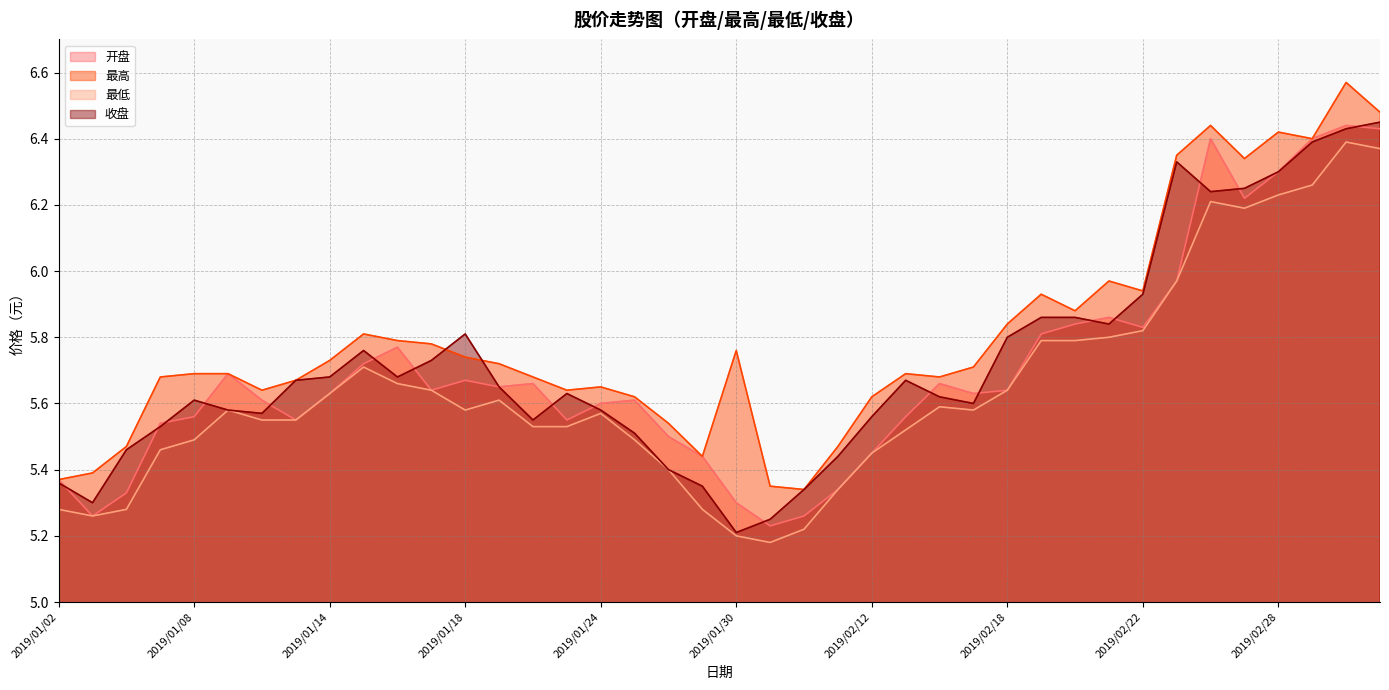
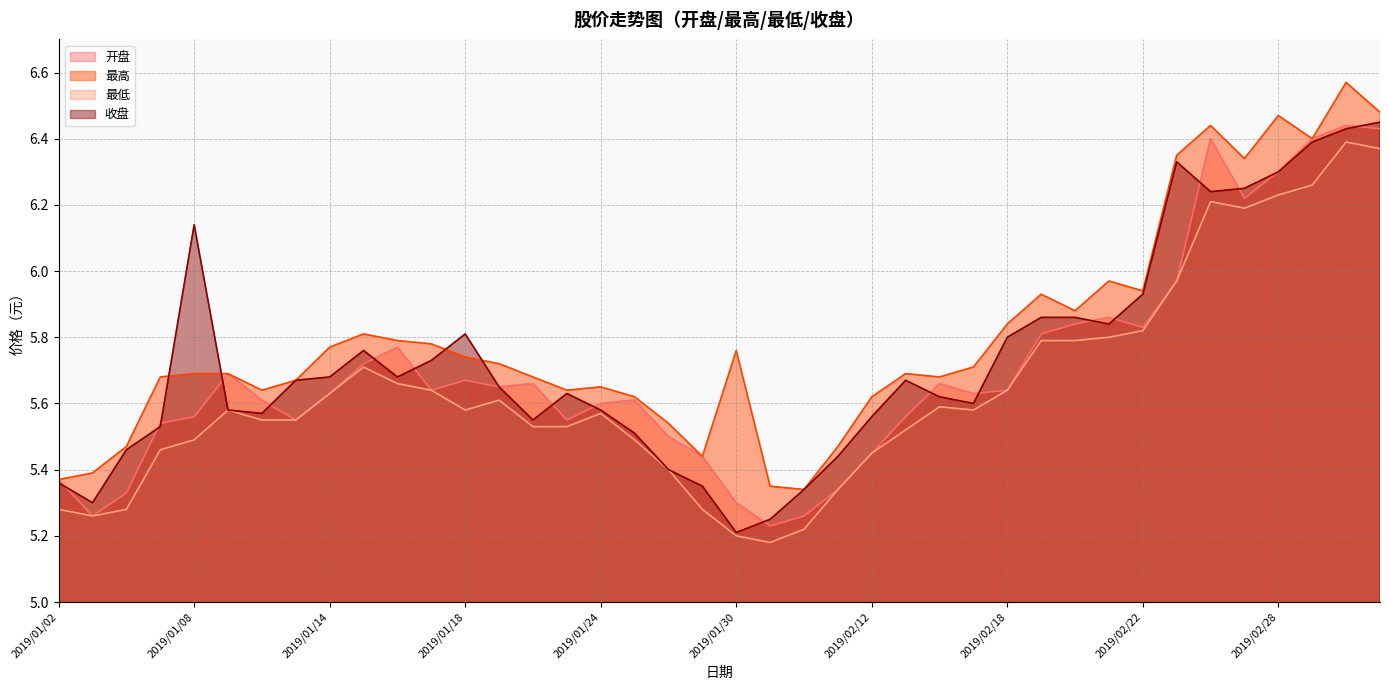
收盘, 2019/01/08: 5.61 -> 6.14
最高, 2019/01/14: 5.73 -> 5.77
最高, 2019/02/28: 6.42 -> 6.47
